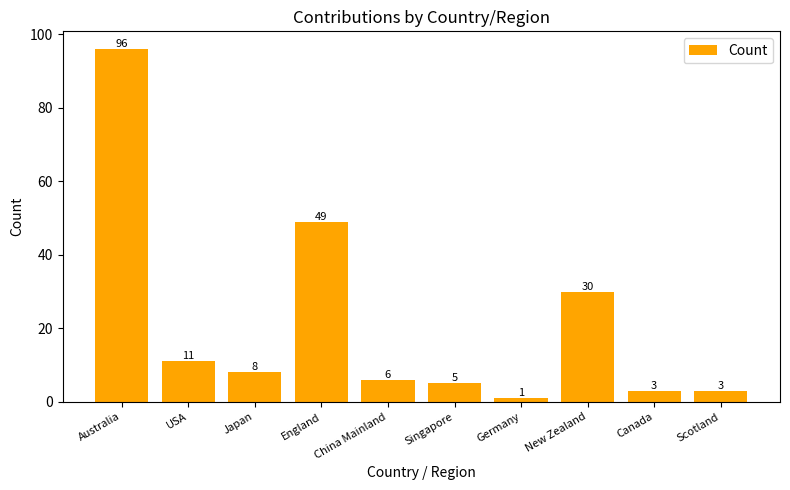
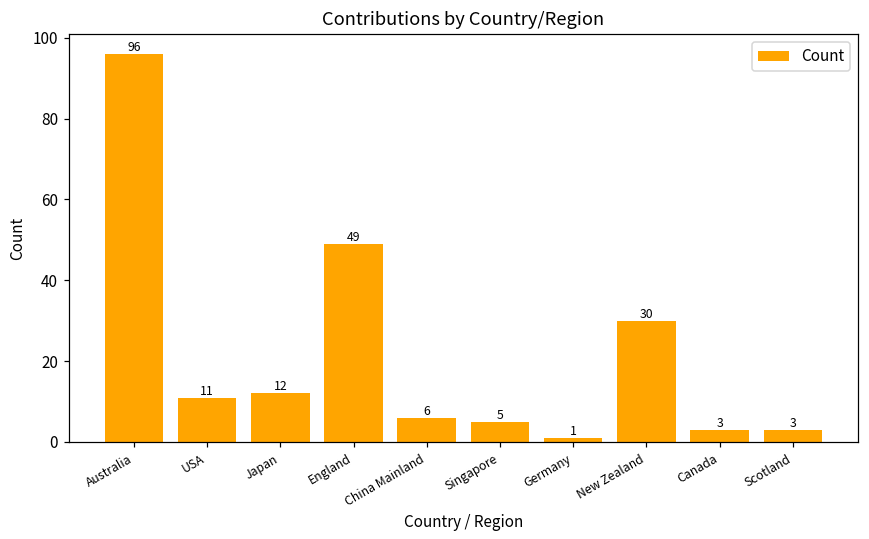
Japan: 8 -> 12
